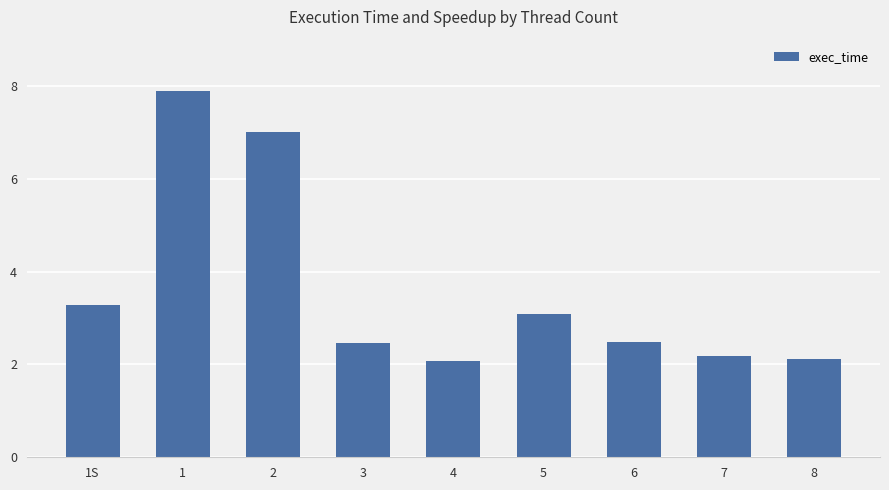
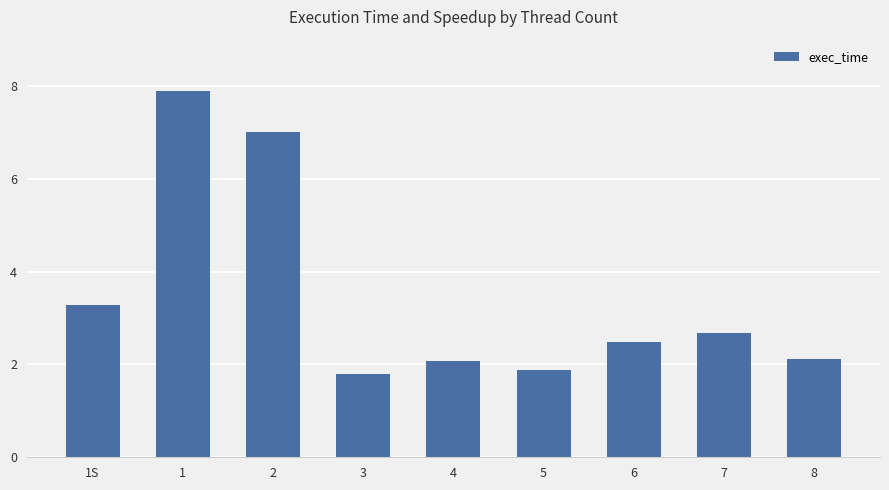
3: 2.5 -> 1.8
5: 3.1 -> 1.9
7: 2.2 -> 2.7
